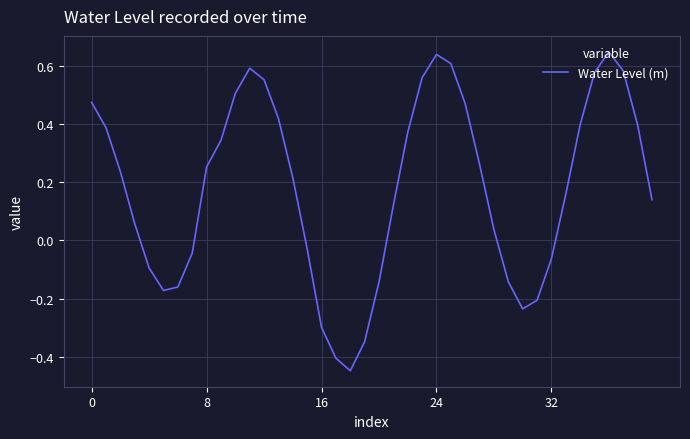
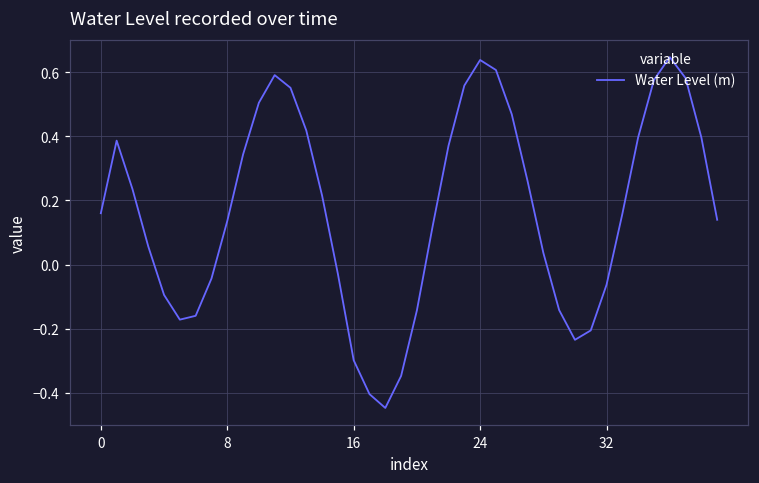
0: 0.47 -> 0.16
8: 0.25 -> 0.14
